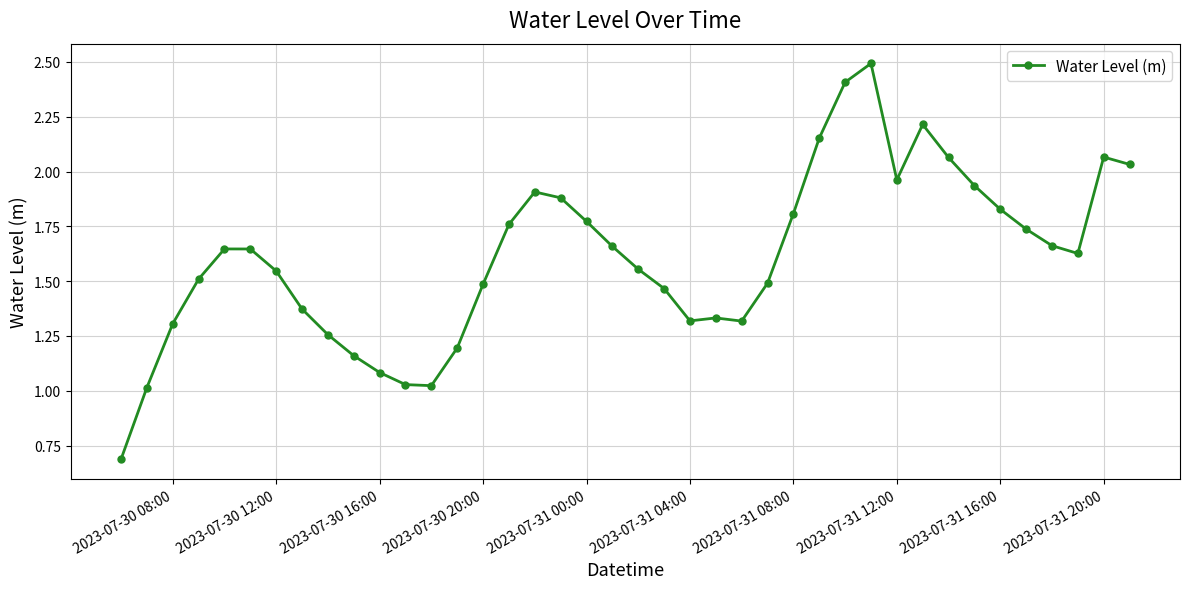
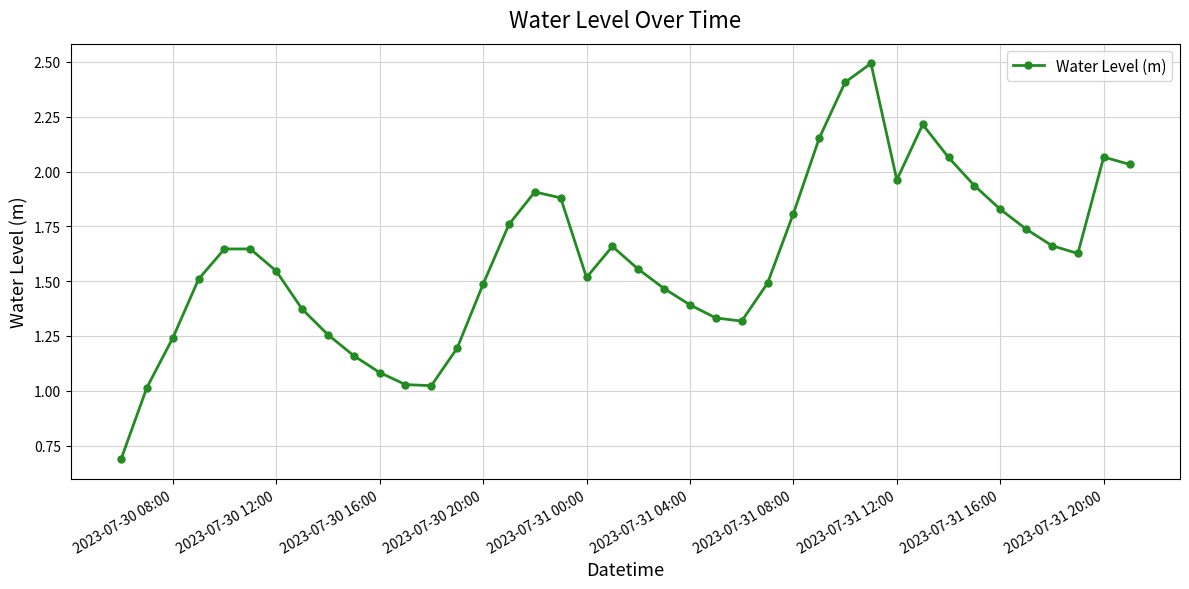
2023-07-30 08:00: 1.31 -> 1.24
2023-07-31 00:00: 1.77 -> 1.52
2023-07-31 04:00: 1.32 -> 1.39
